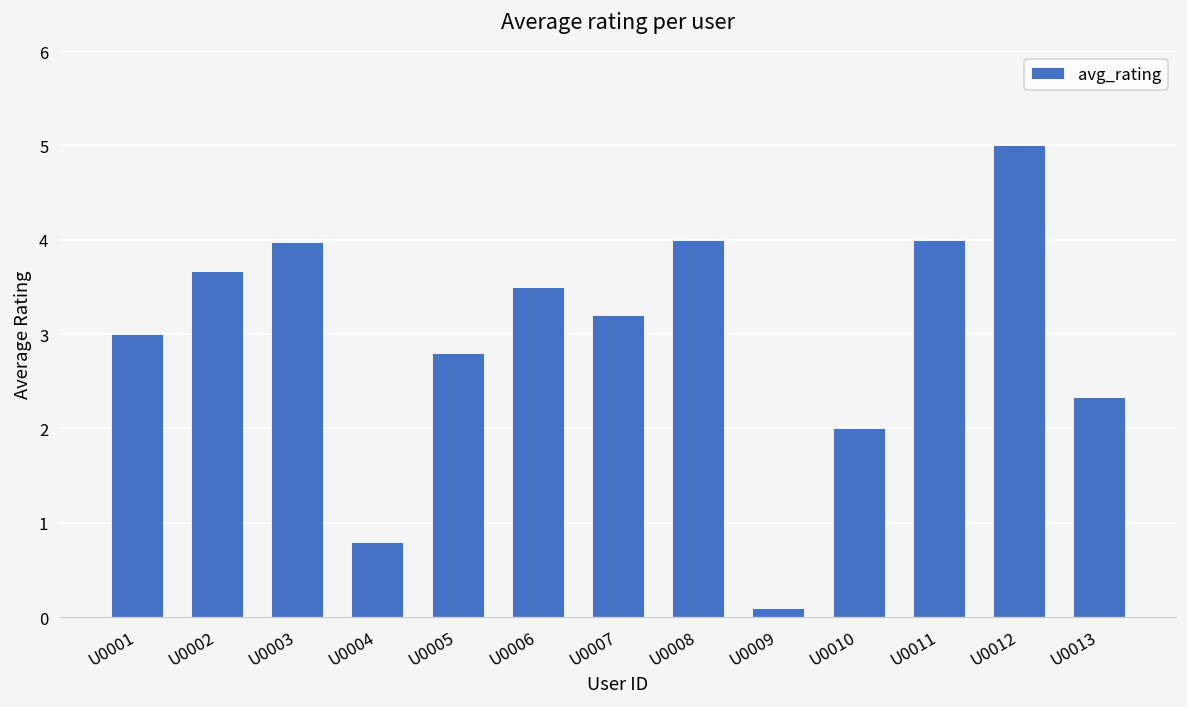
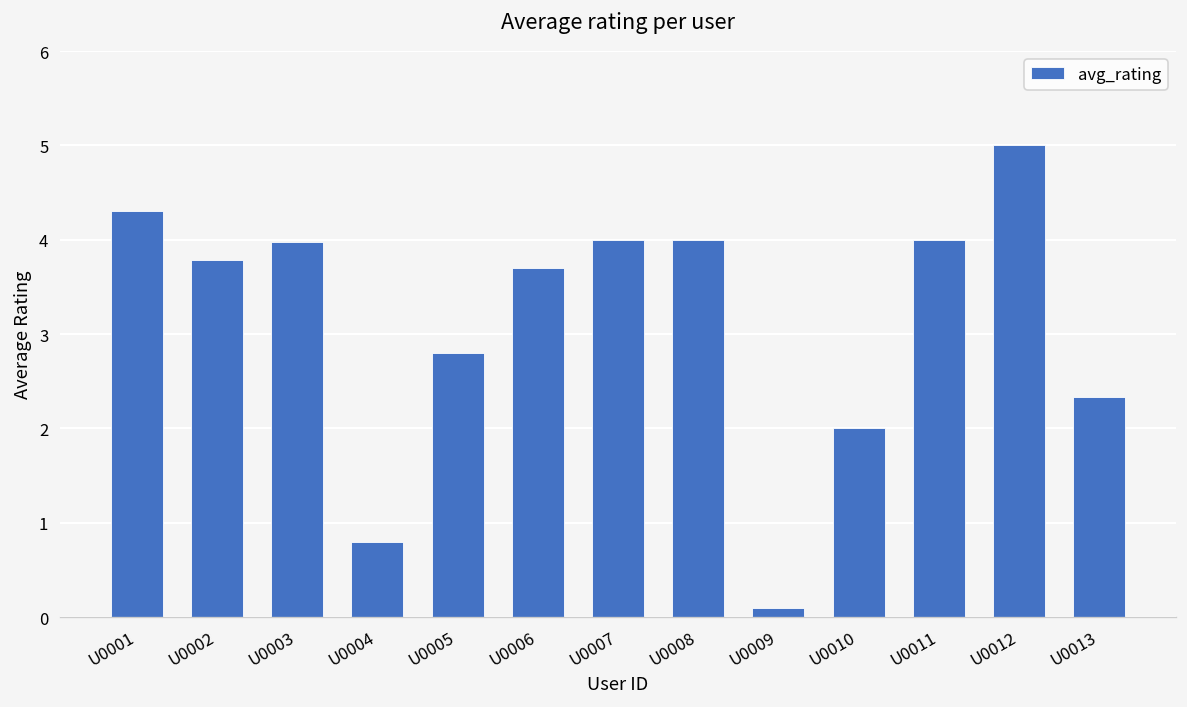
U0001: 3.0 -> 4.3
U0002: 3.7 -> 3.8
U0006: 3.5 -> 3.7
U0007: 3.2 -> 4.0
